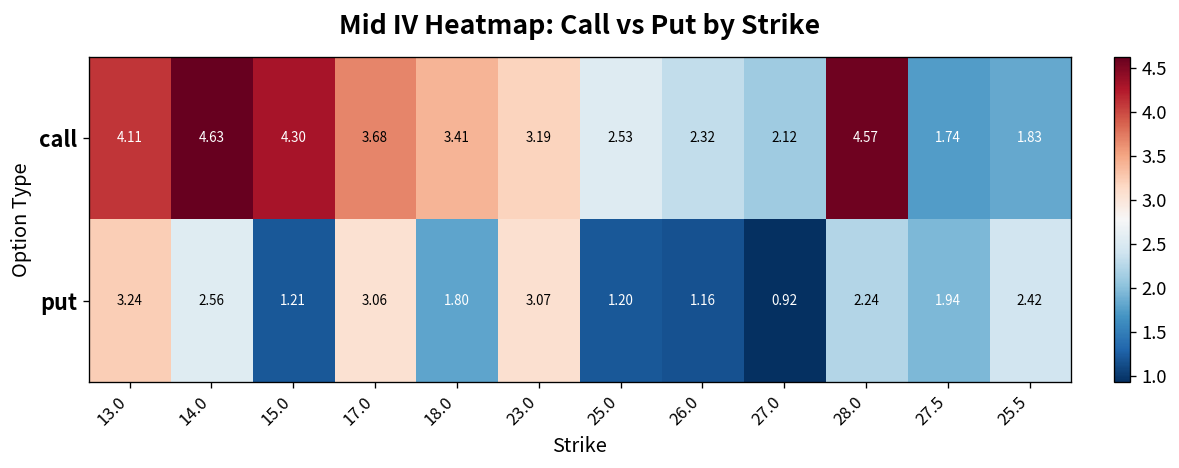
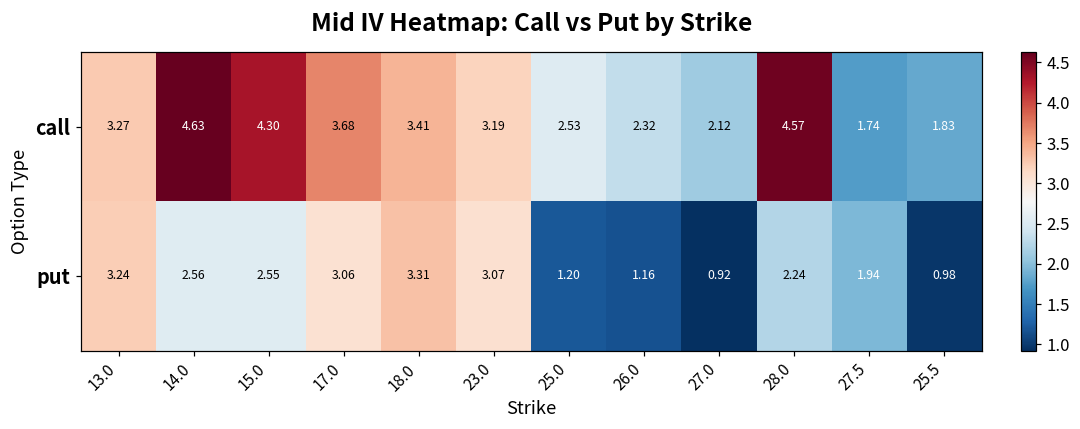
call, 13.0: 4.11 -> 3.27
put, 15.0: 1.21 -> 2.55
put, 18.0: 1.80 -> 3.31
put, 25.5: 2.42 -> 0.98
